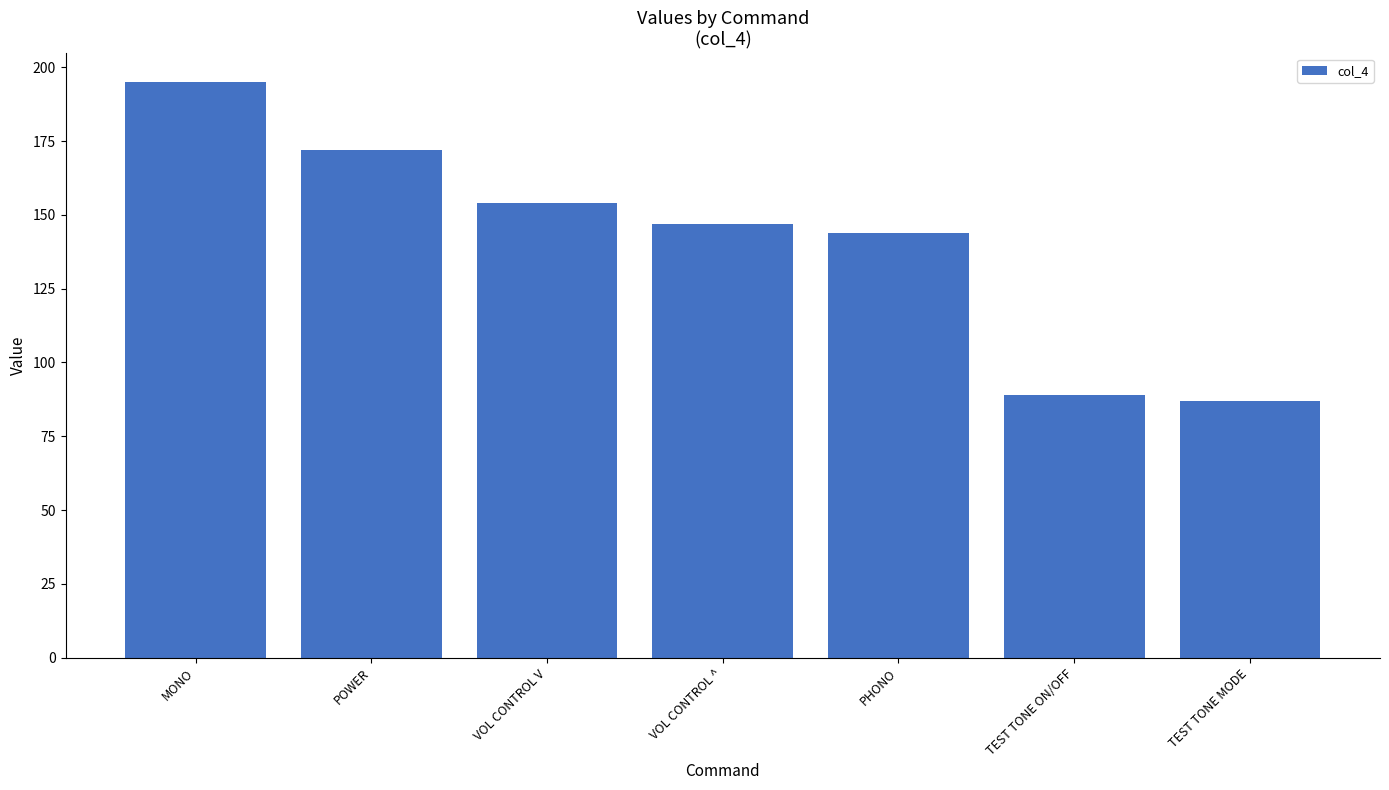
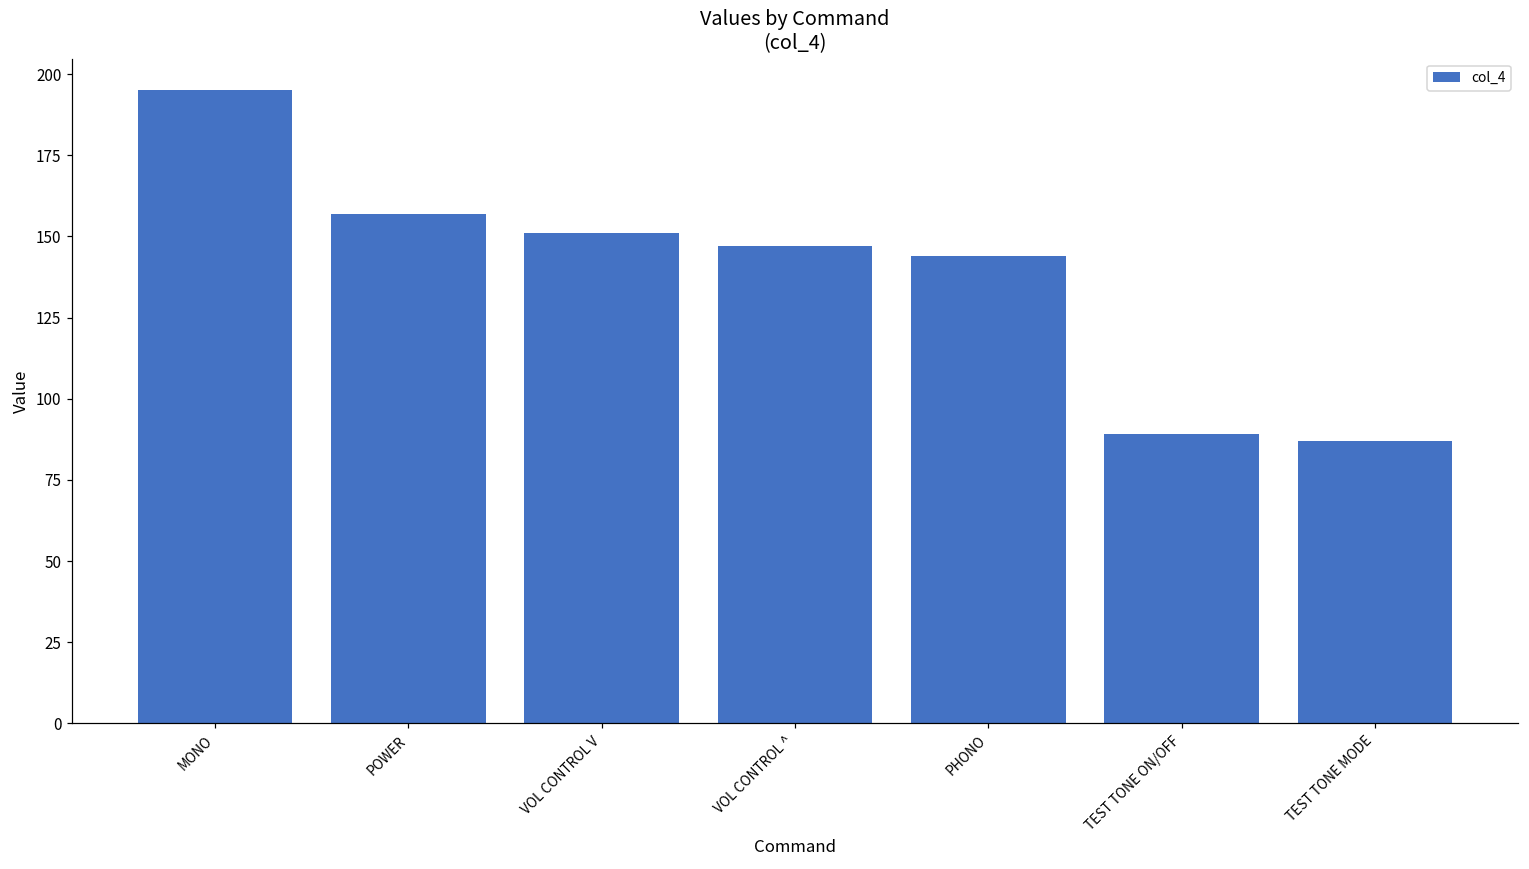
POWER: 172 -> 157
VOL CONTROL V: 154 -> 151
